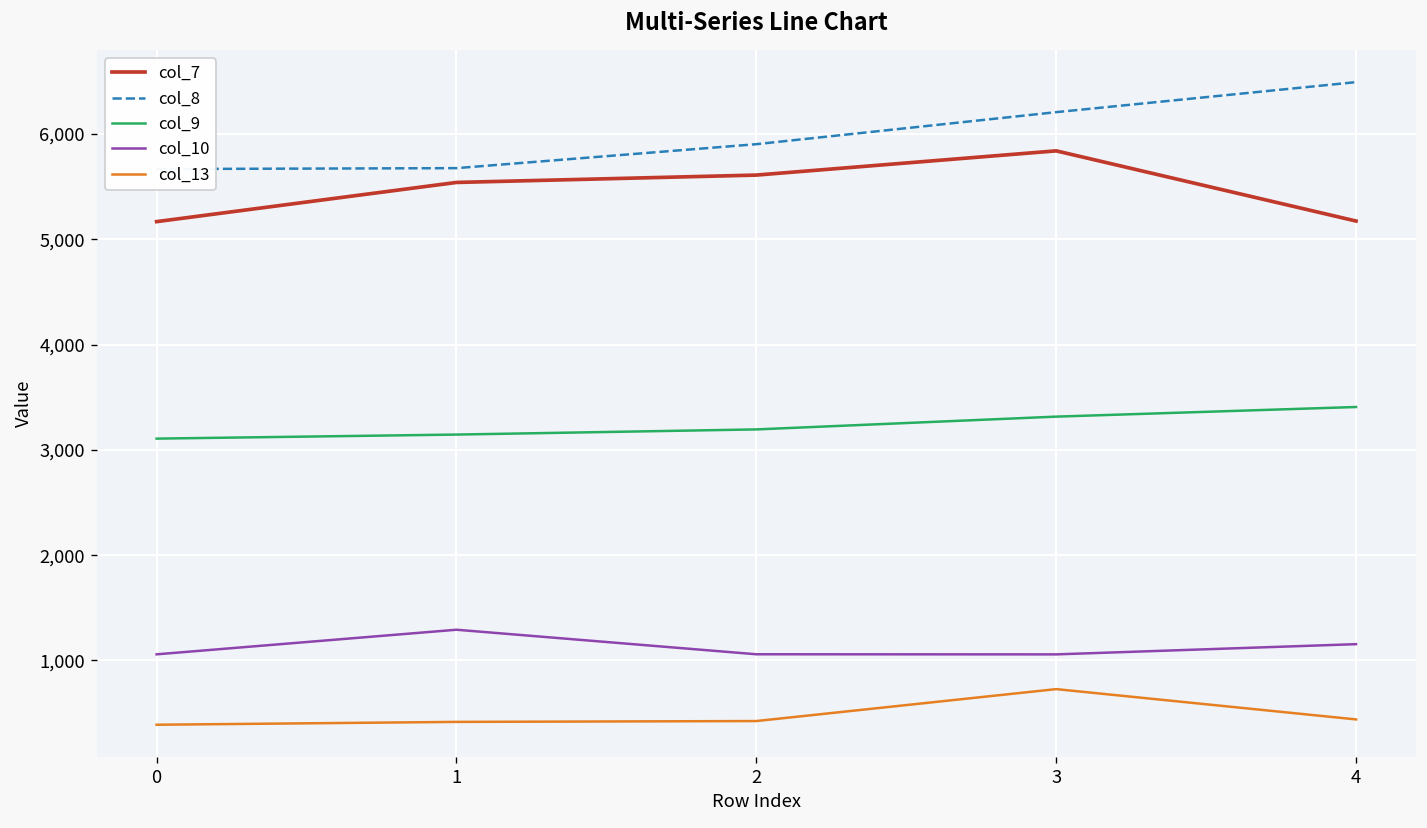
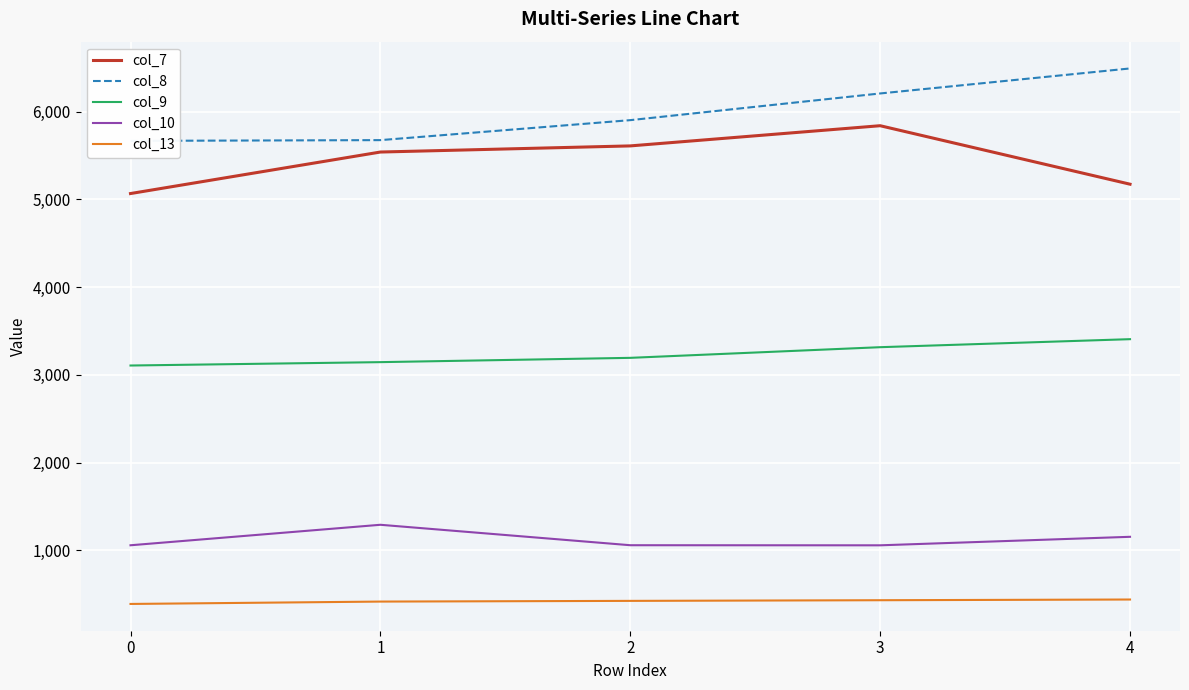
col_7, 0: 5,200 -> 5,100
col_13, 3: 700 -> 400
